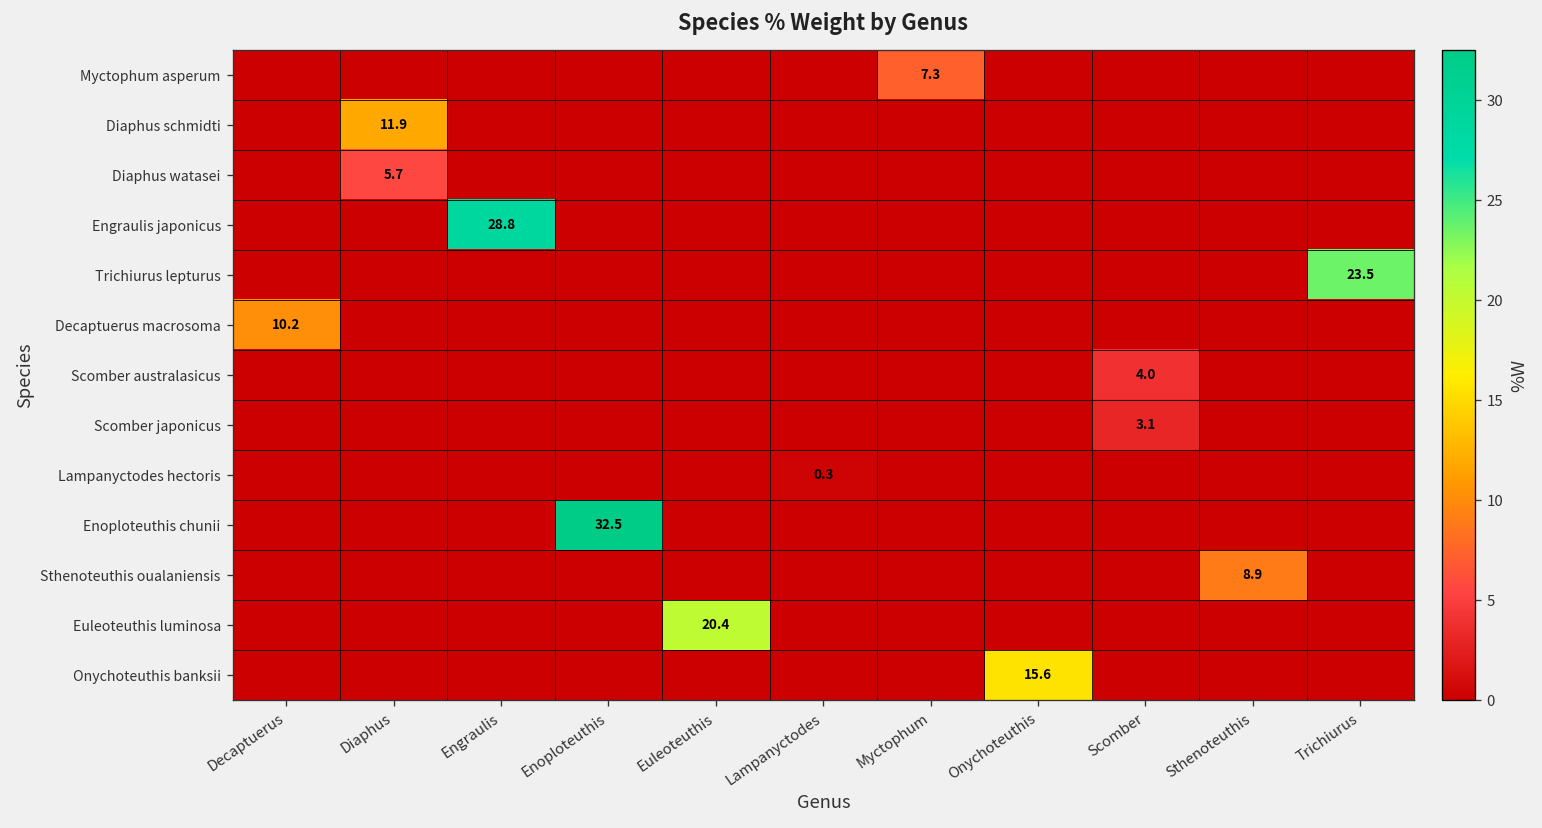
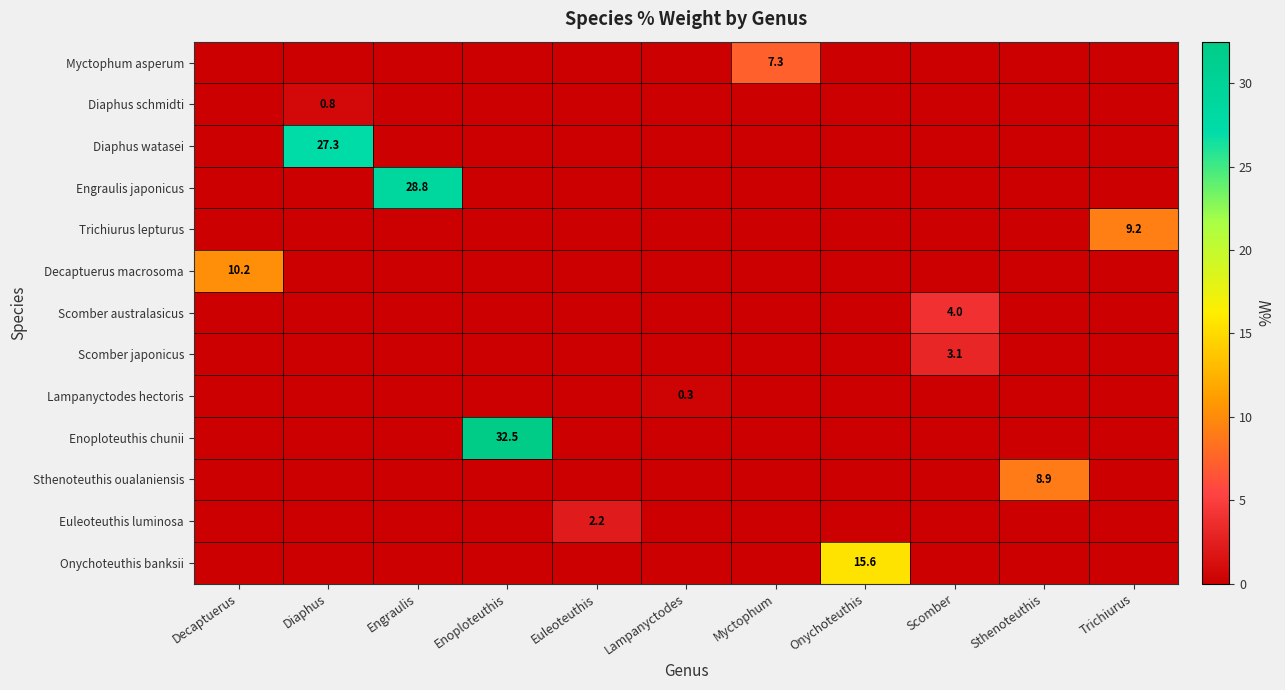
Diaphus schmidti, Diaphus: 11.9 -> 0.8
Diaphus watasei, Diaphus: 5.7 -> 27.3
Trichiurus lepturus, Trichiurus: 23.5 -> 9.2
Euleoteuthis luminosa, Euleoteuthis: 20.4 -> 2.2
